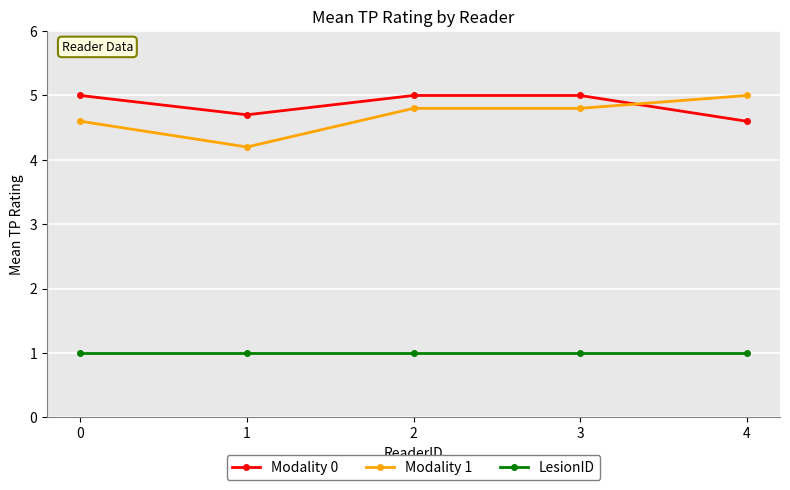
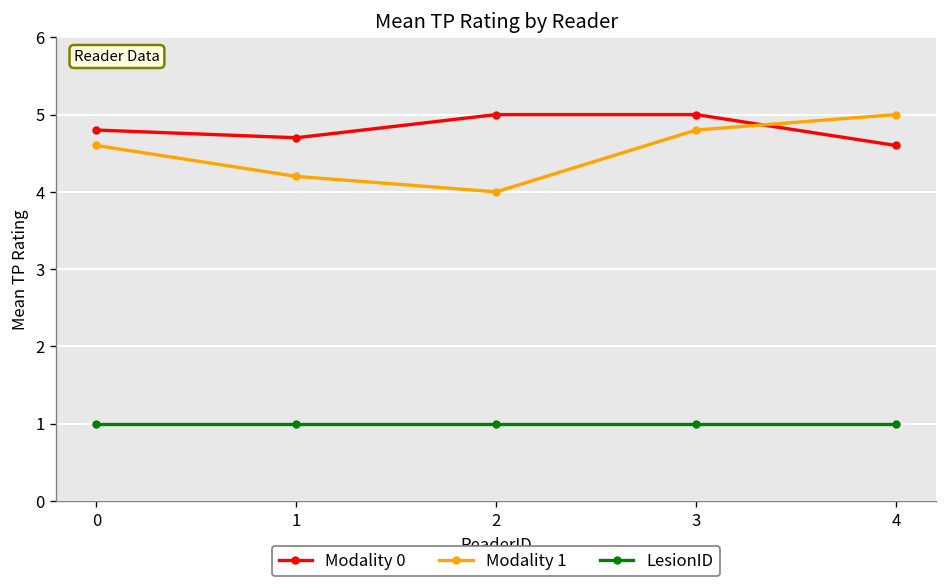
Modality 0, 0: 5.0 -> 4.8
Modality 1, 2: 4.8 -> 4.0
